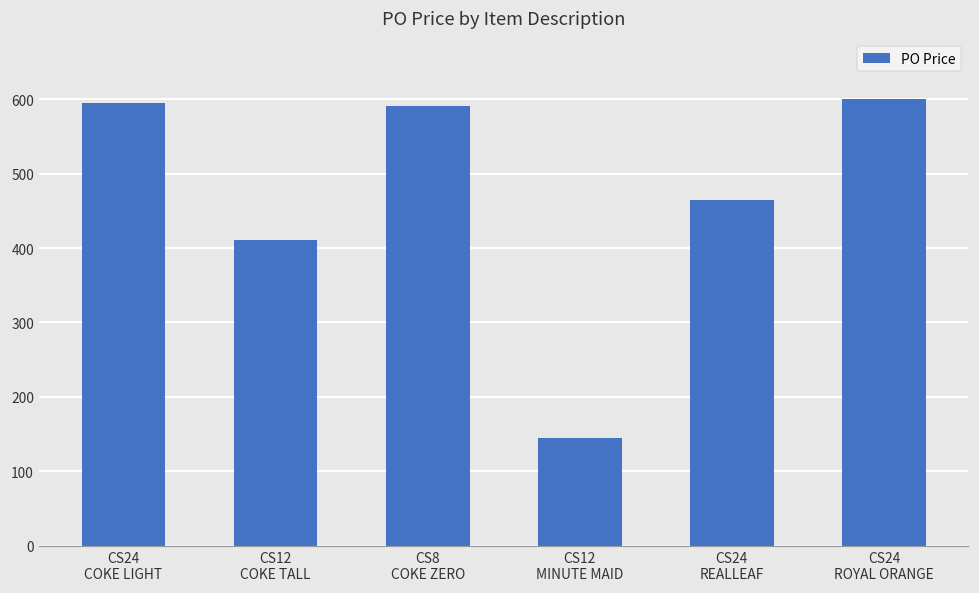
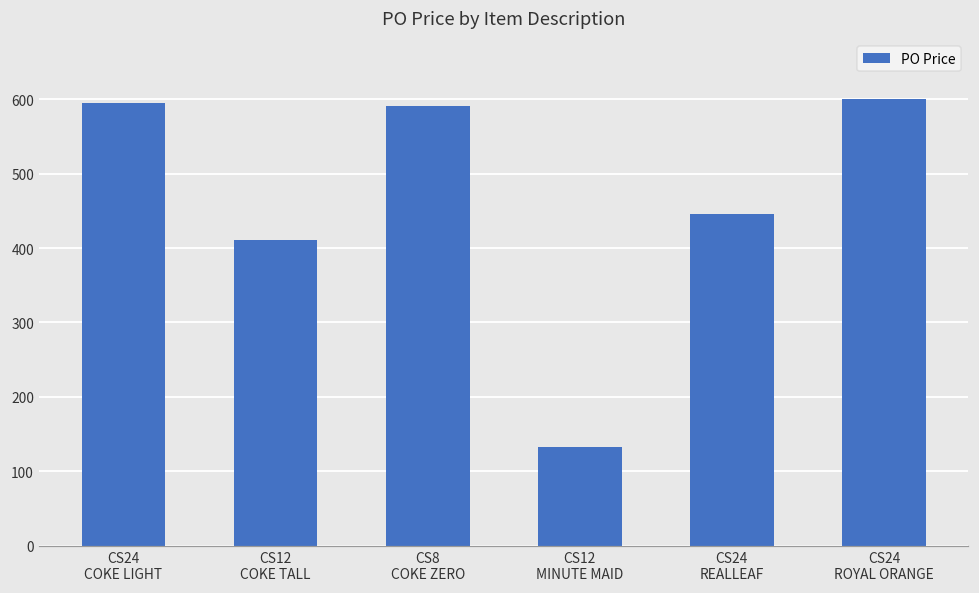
CS12 MINUTE MAID: 140 -> 130
CS24 REALLEAF: 460 -> 450
